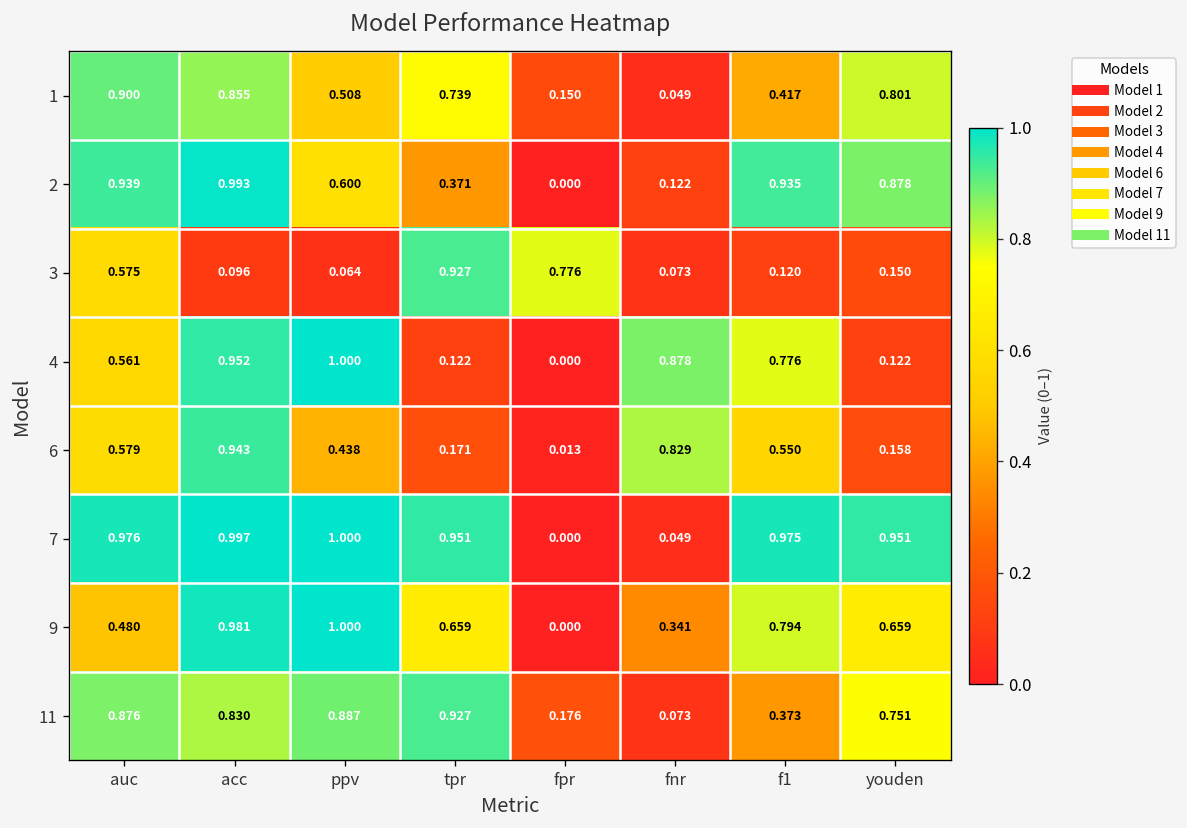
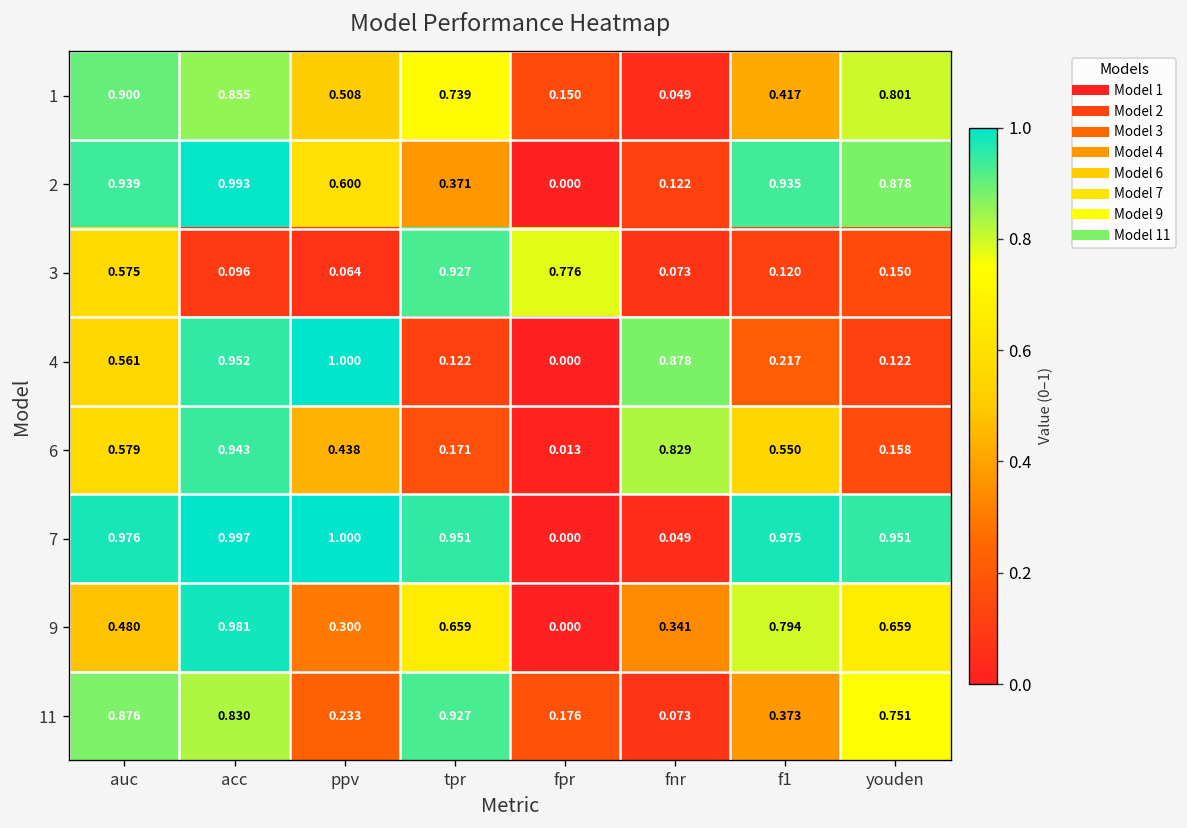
4, f1: 0.776 -> 0.217
9, ppv: 1.000 -> 0.300
11, ppv: 0.887 -> 0.233
